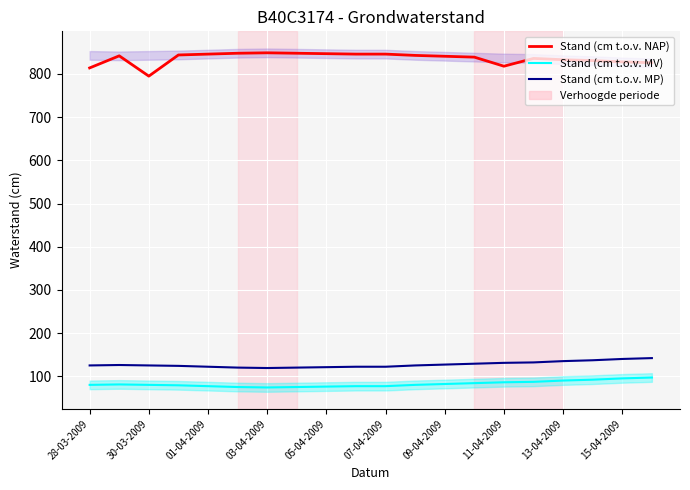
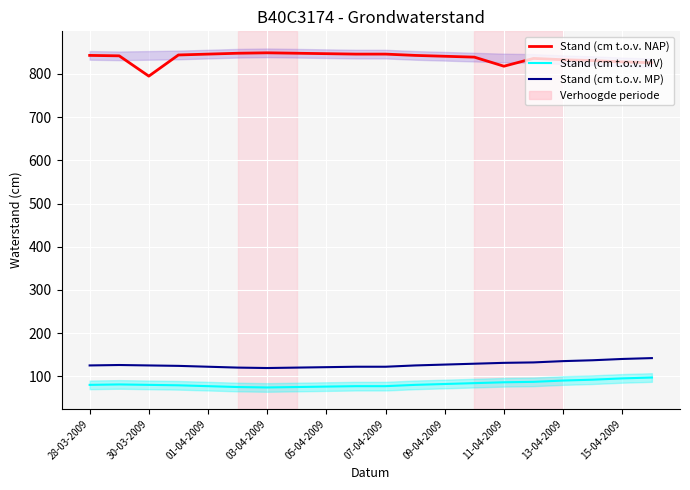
Stand (cm t.o.v. NAP), 28-03-2009: 810 -> 840
